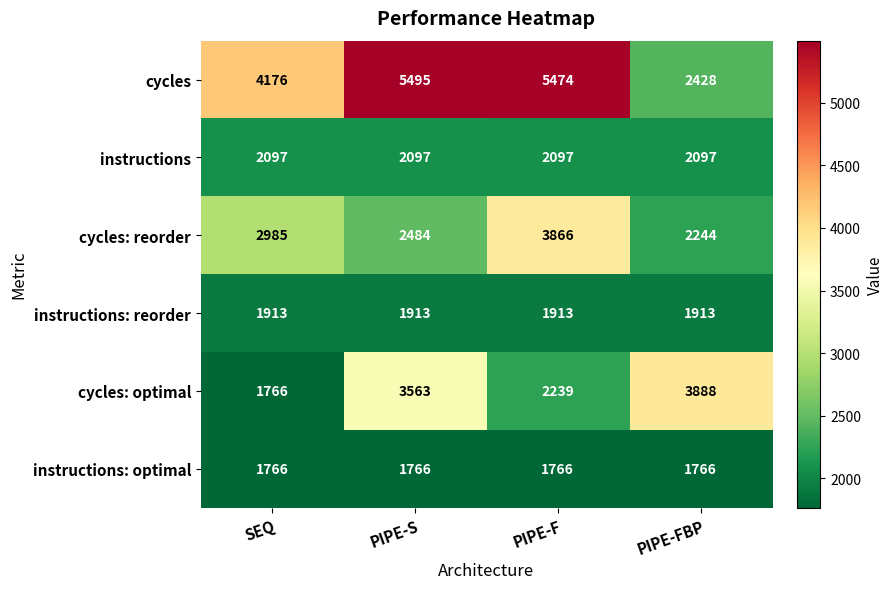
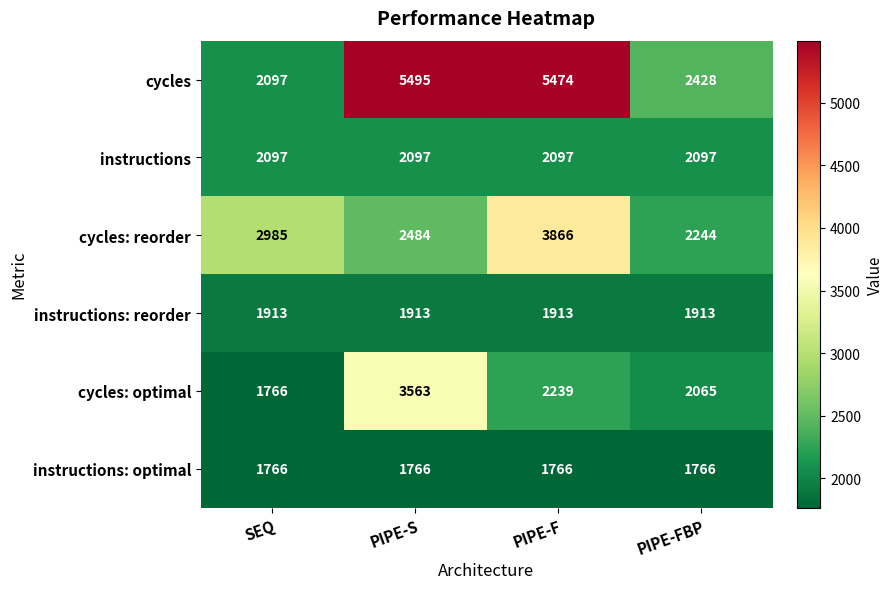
cycles, SEQ: 4176 -> 2097
cycles: optimal, PIPE-FBP: 3888 -> 2065
